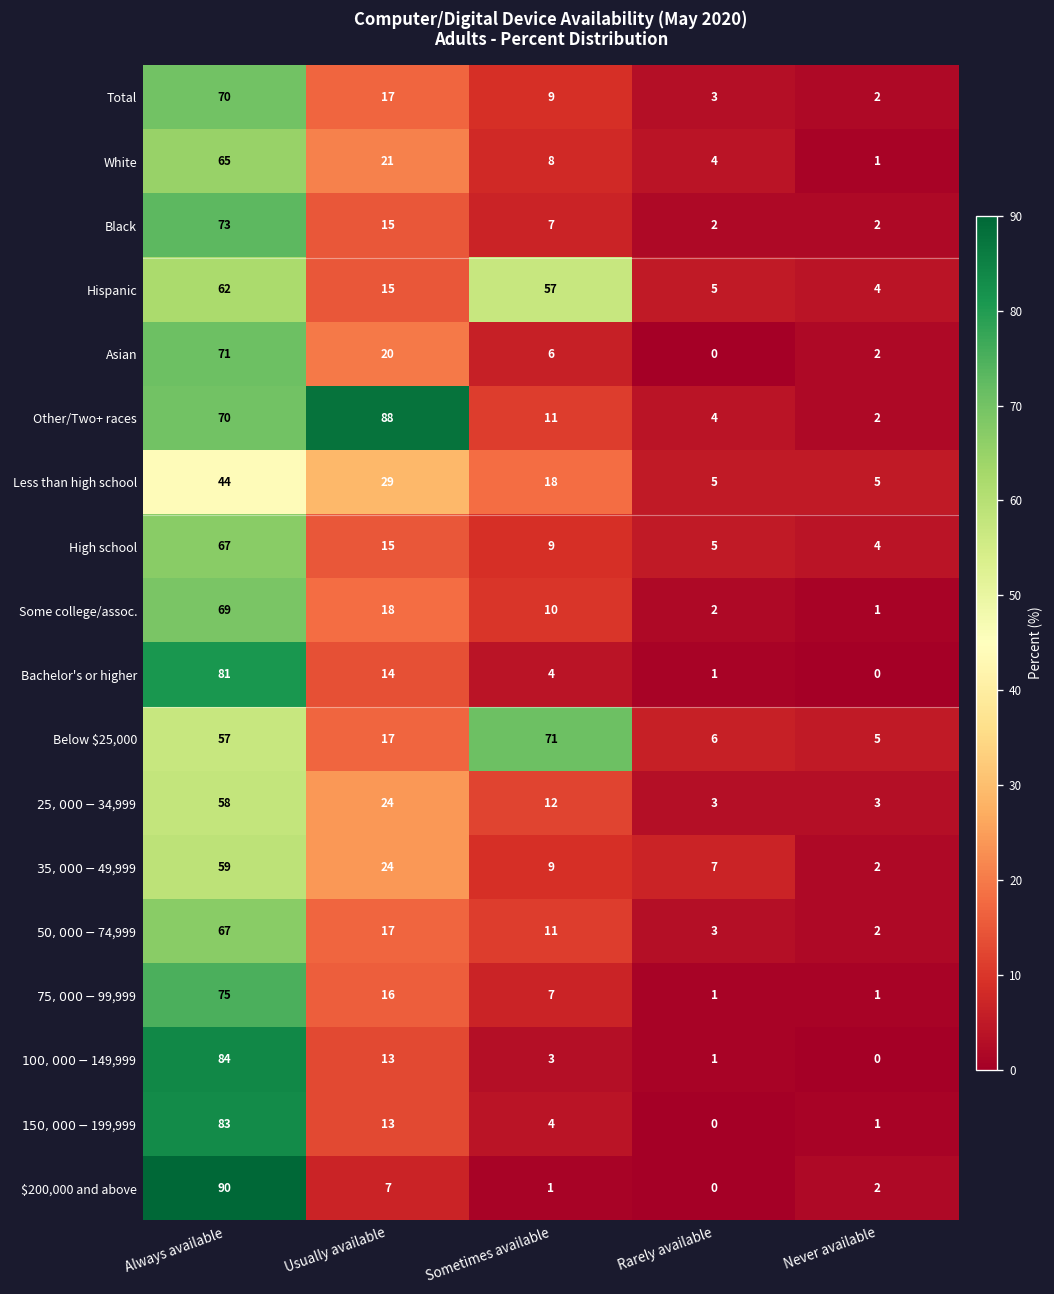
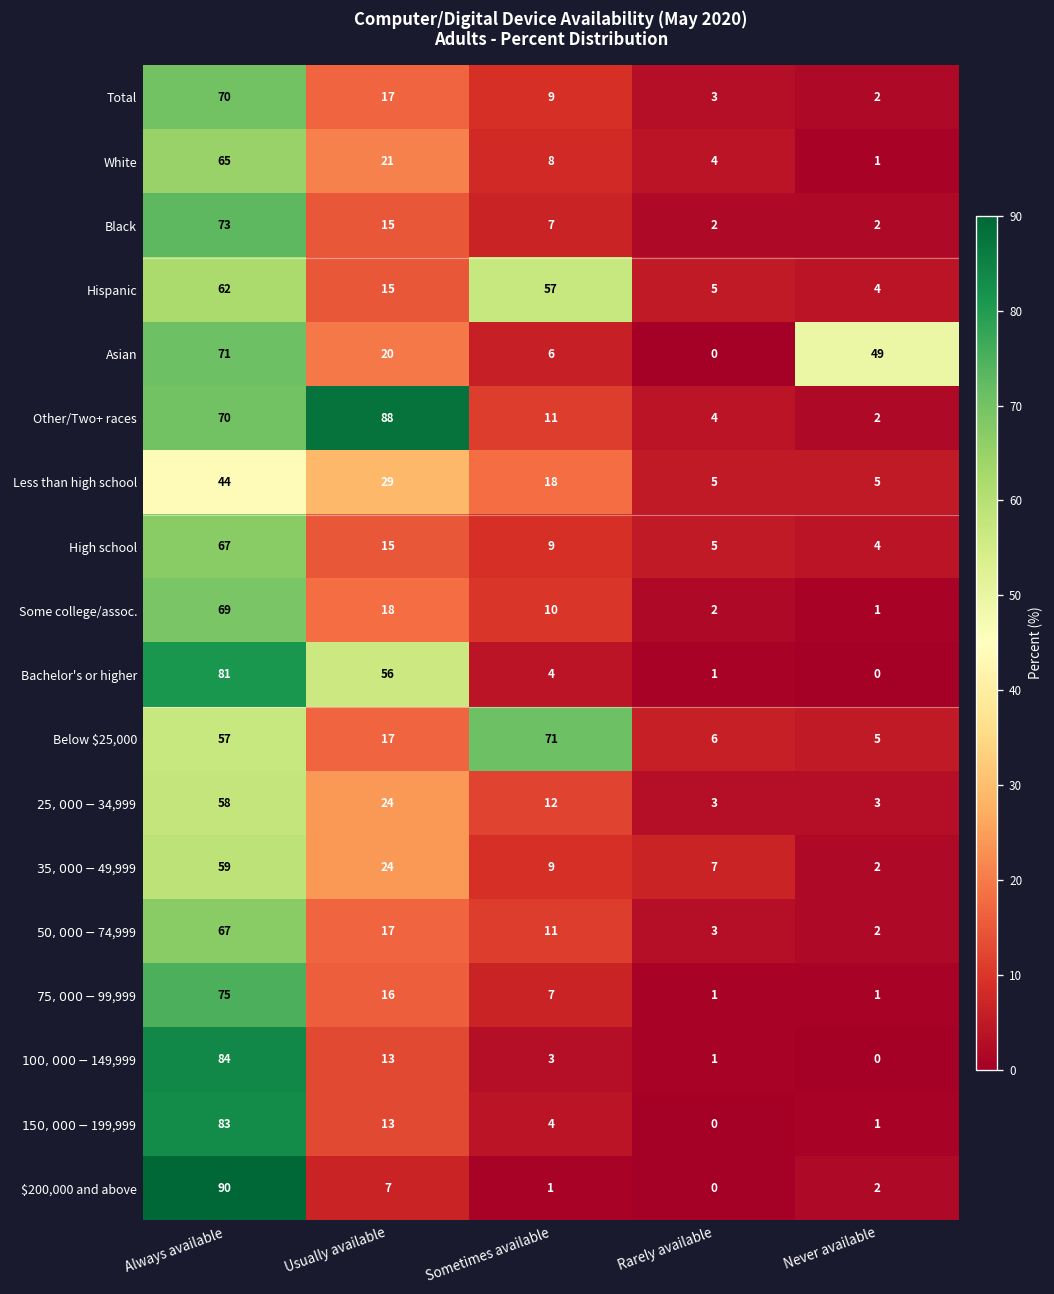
Asian, Never available: 2 -> 49
Bachelor's or higher, Usually available: 14 -> 56
